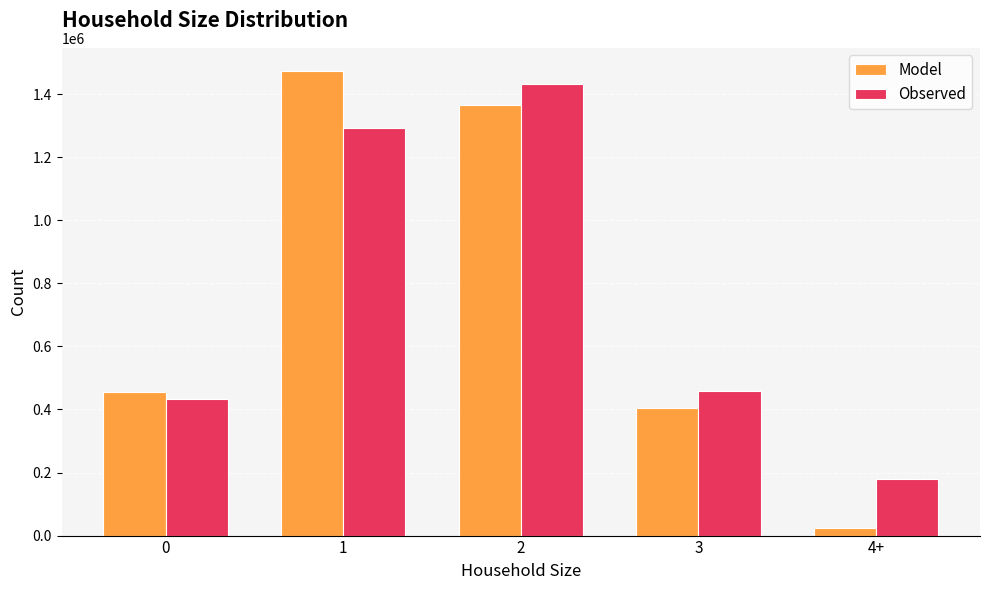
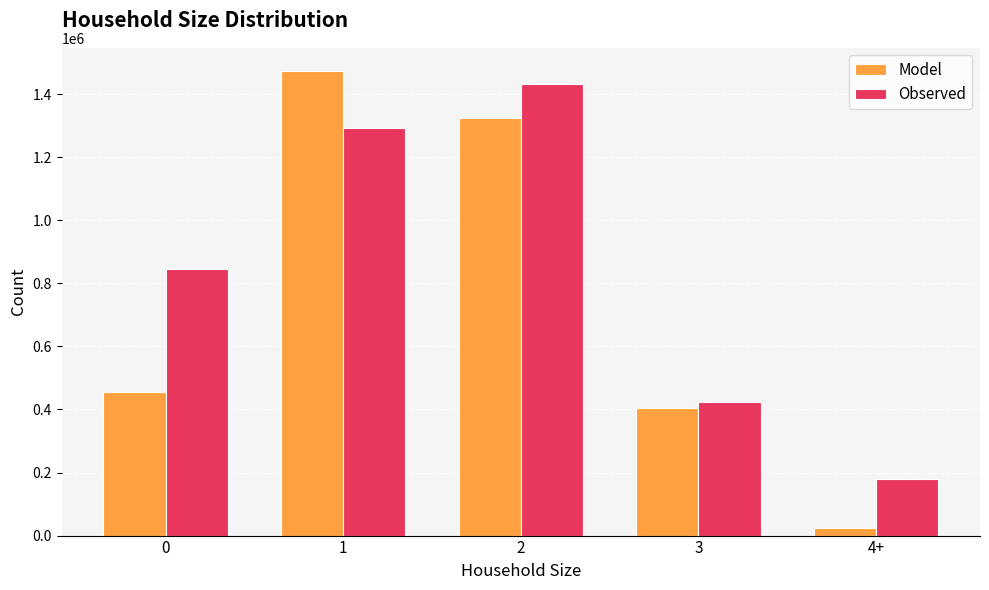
Observed, 0: 430000 -> 850000
Model, 2: 1370000 -> 1330000
Observed, 3: 460000 -> 420000
